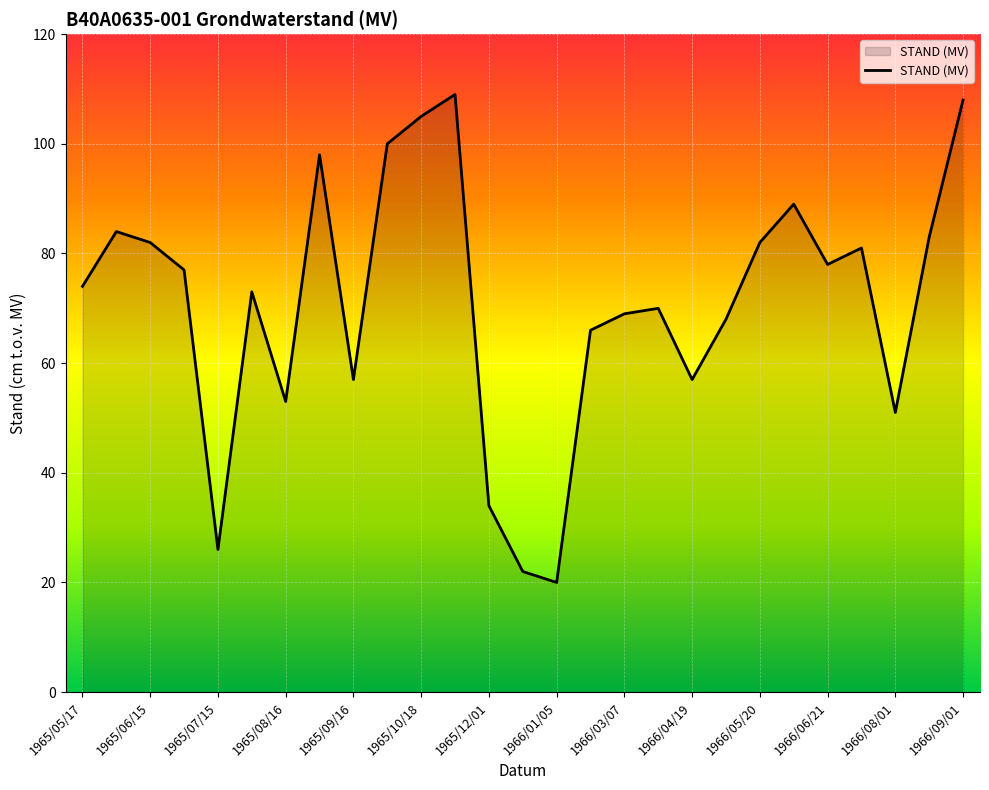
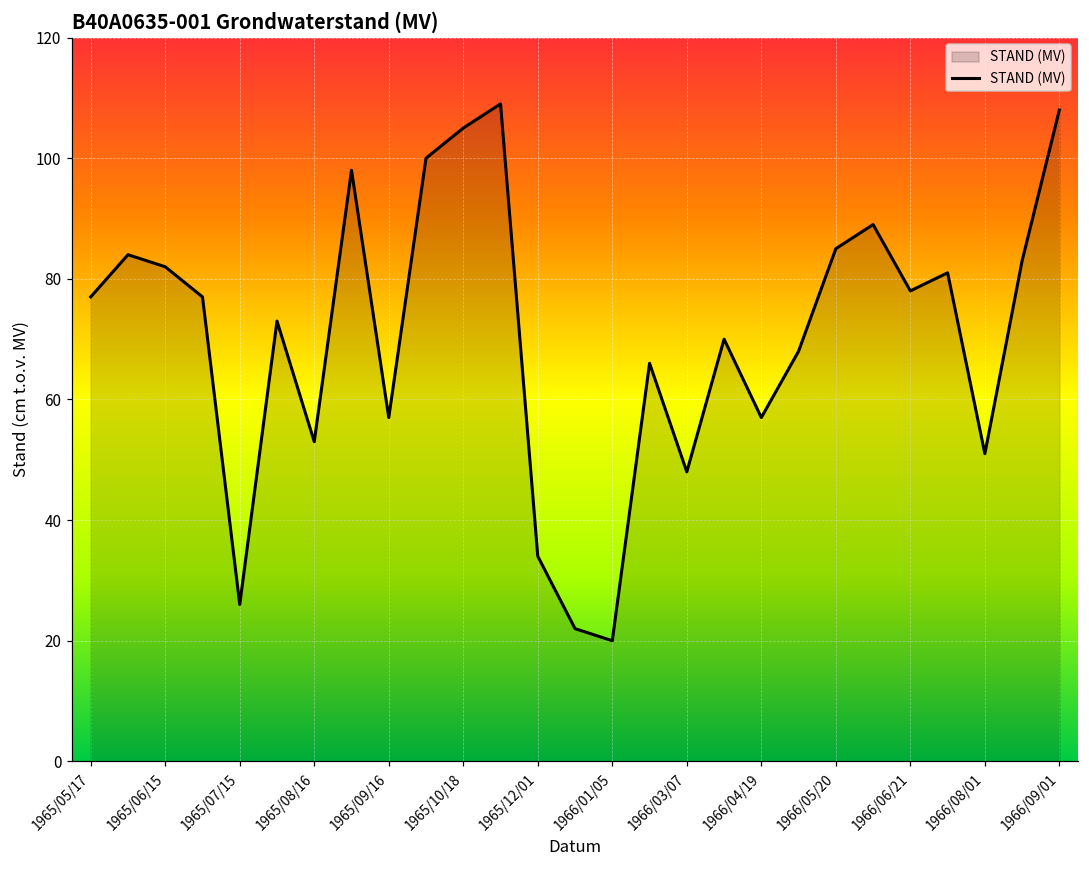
1965/05/17: 74 -> 77
1966/03/07: 69 -> 48
1966/05/20: 82 -> 85
